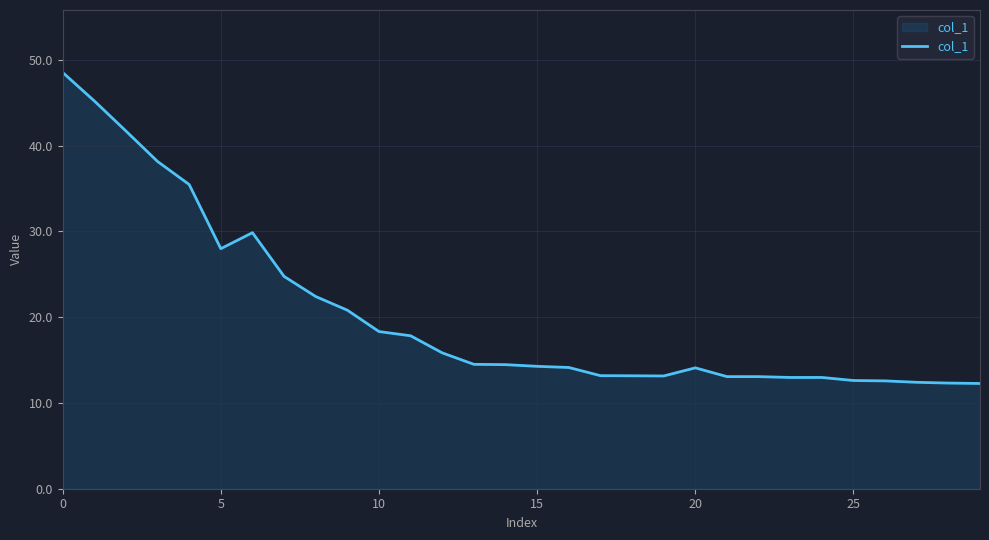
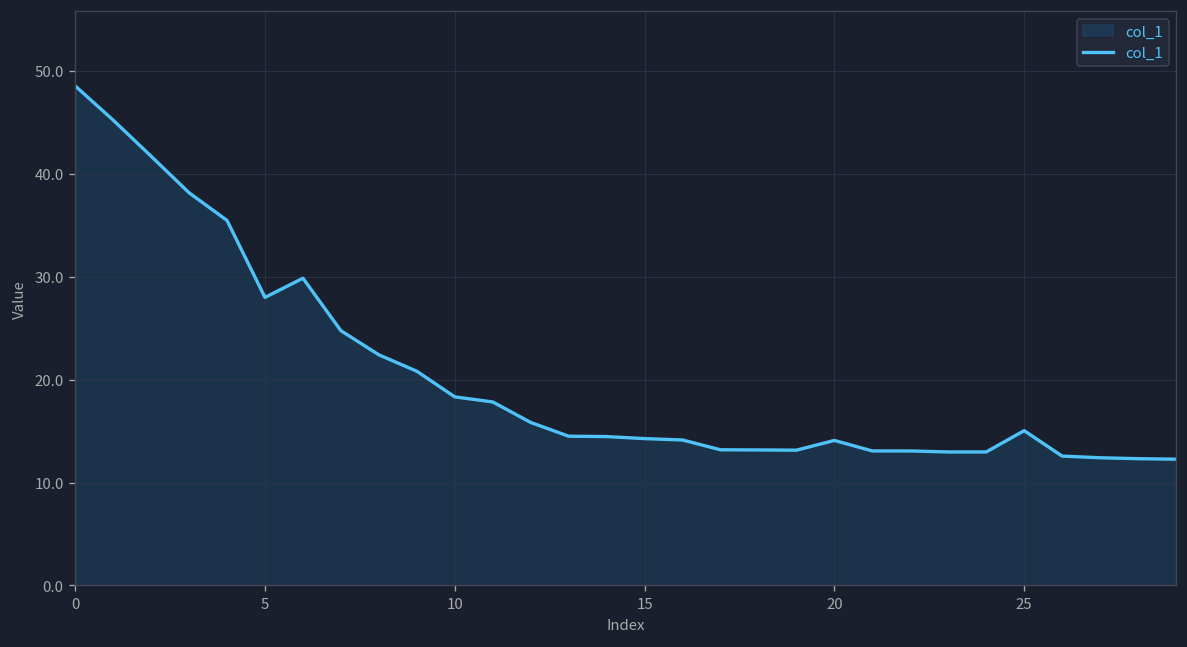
25: 13 -> 15
